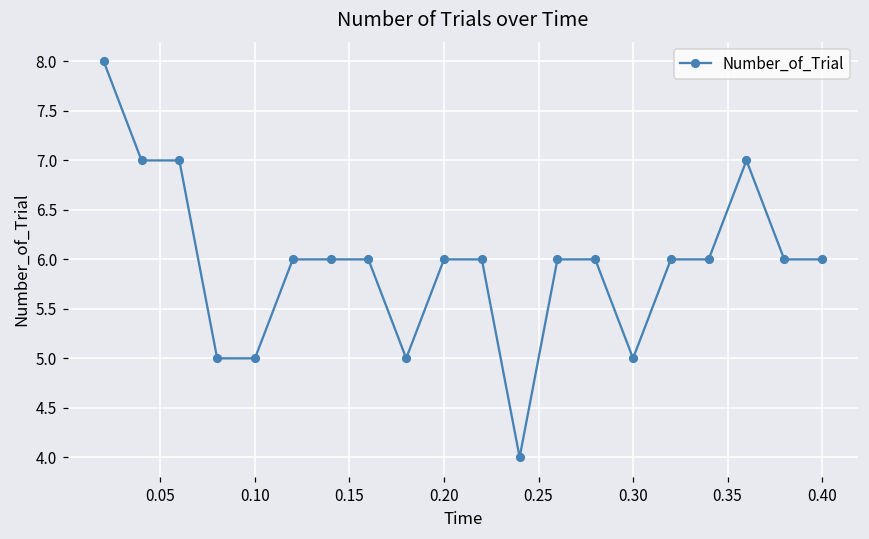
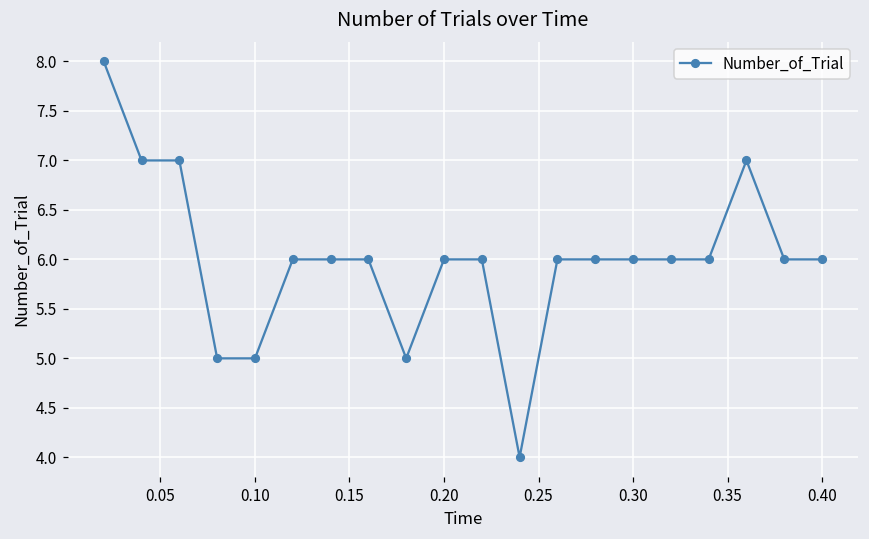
0.30: 5 -> 6
